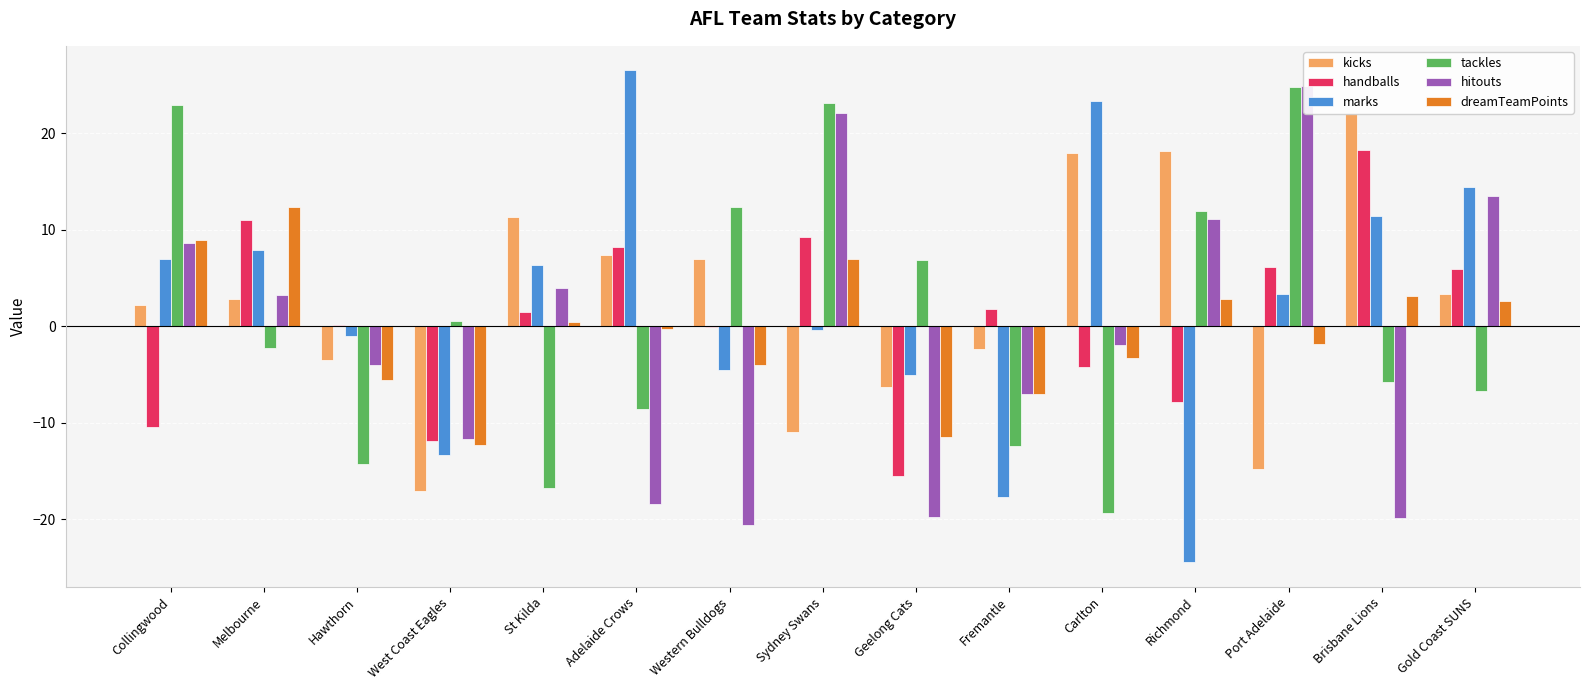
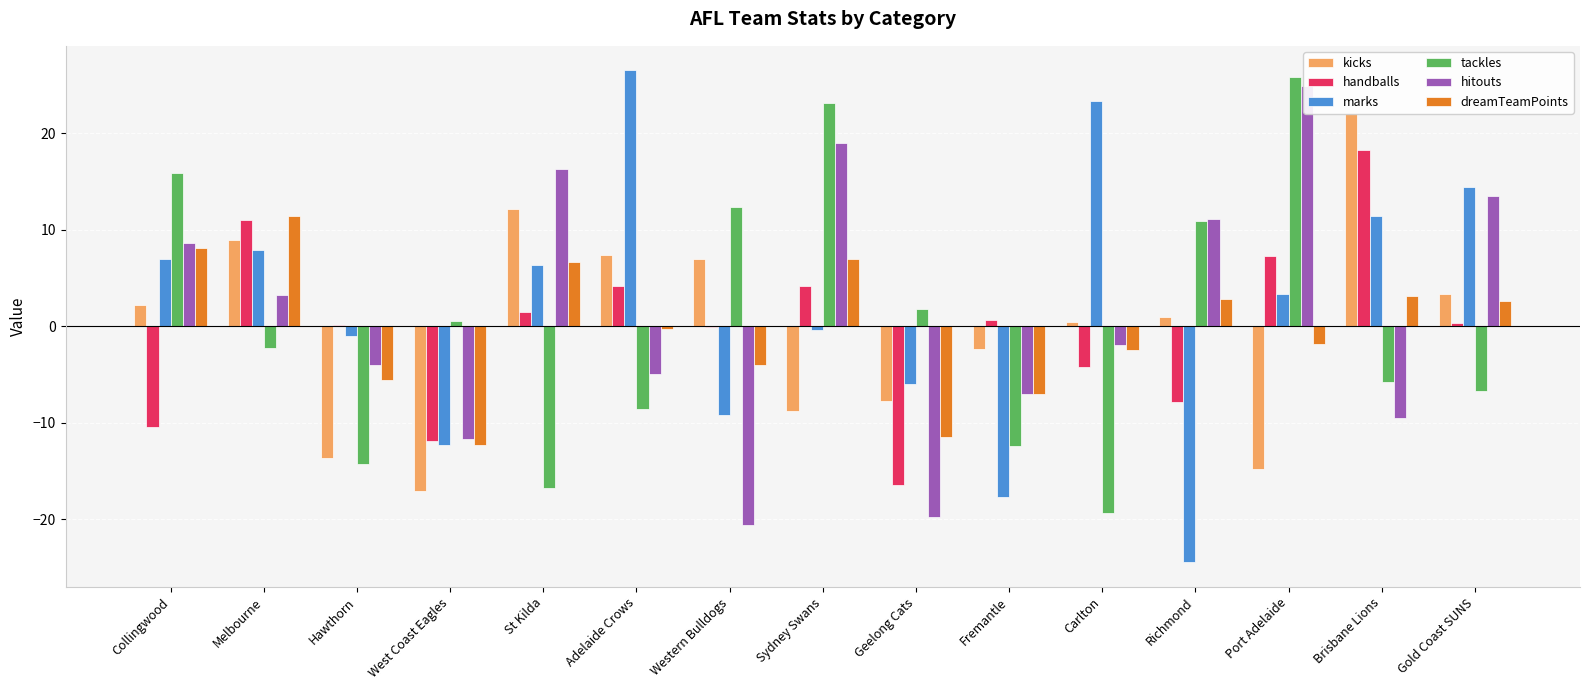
tackles, Collingwood: 23 -> 16
dreamTeamPoints, Collingwood: 9 -> 8
kicks, Melbourne: 3 -> 9
dreamTeamPoints, Melbourne: 12 -> 11
kicks, Hawthorn: -4 -> -14
marks, West Coast Eagles: -13 -> -12
kicks, St Kilda: 11 -> 12
hitouts, St Kilda: 4 -> 16
dreamTeamPoints, St Kilda: 1 -> 7
handballs, Adelaide Crows: 8 -> 4
hitouts, Adelaide Crows: -18 -> -5
marks, Western Bulldogs: -4 -> -9
kicks, Sydney Swans: -11 -> -9
handballs, Sydney Swans: 9 -> 4
hitouts, Sydney Swans: 22 -> 19
kicks, Geelong Cats: -6 -> -8
handballs, Geelong Cats: -15.5 -> -16.5
marks, Geelong Cats: -5 -> -6
tackles, Geelong Cats: 7 -> 2
handballs, Fremantle: 2 -> 1
kicks, Carlton: 18 -> 0
dreamTeamPoints, Carlton: -3 -> -2
kicks, Richmond: 18 -> 1
tackles, Richmond: 12 -> 11
handballs, Port Adelaide: 6 -> 7
tackles, Port Adelaide: 25 -> 26
hitouts, Brisbane Lions: -20 -> -9
handballs, Gold Coast SUNS: 6 -> 0
